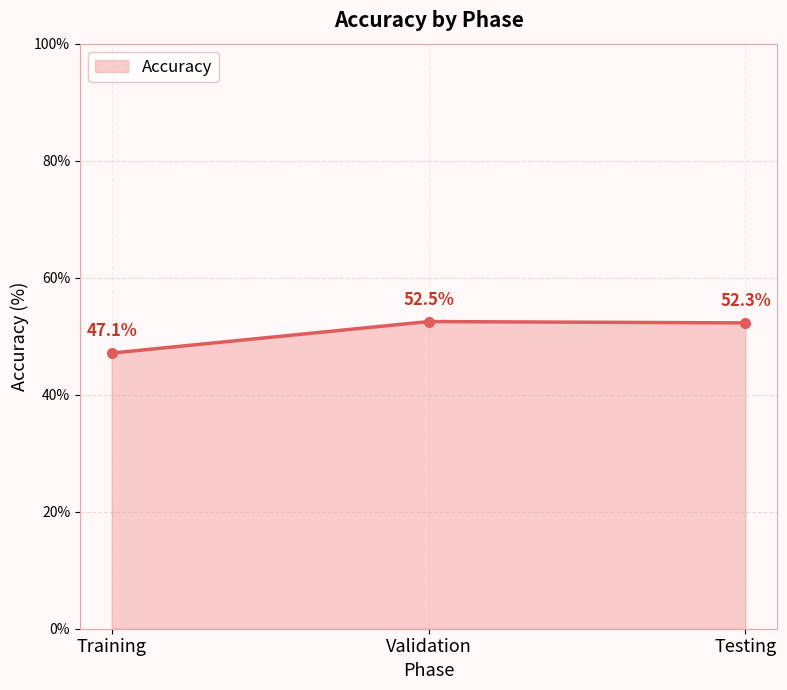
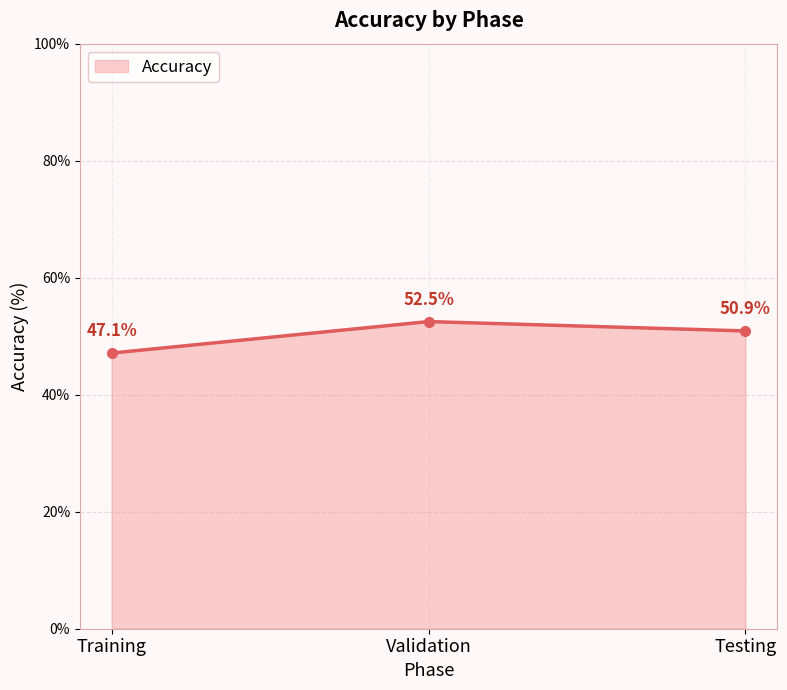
Testing: 52.3% -> 50.9%
